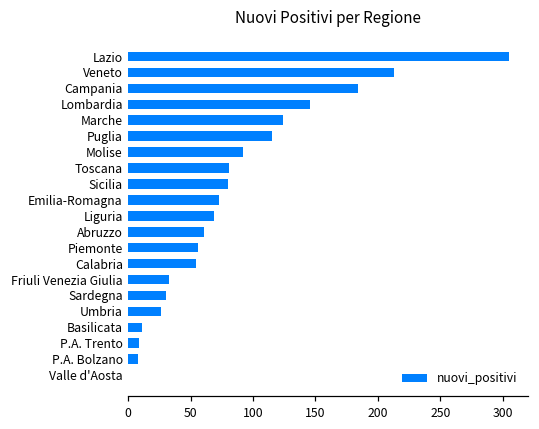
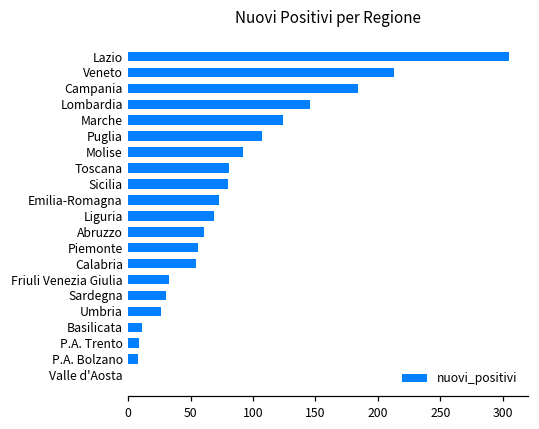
Puglia: 115 -> 107
